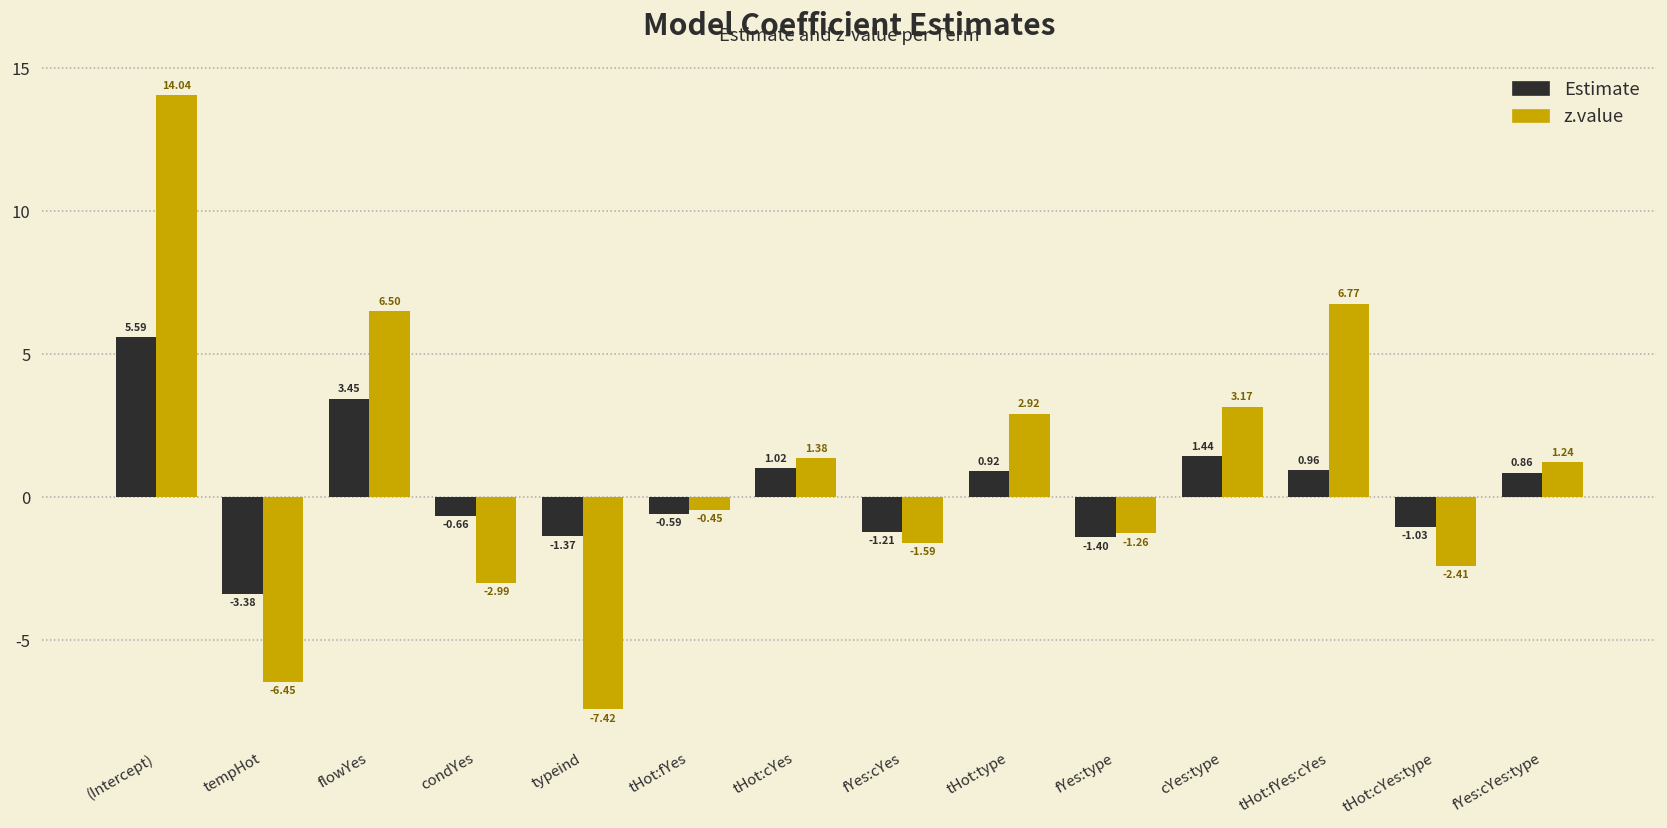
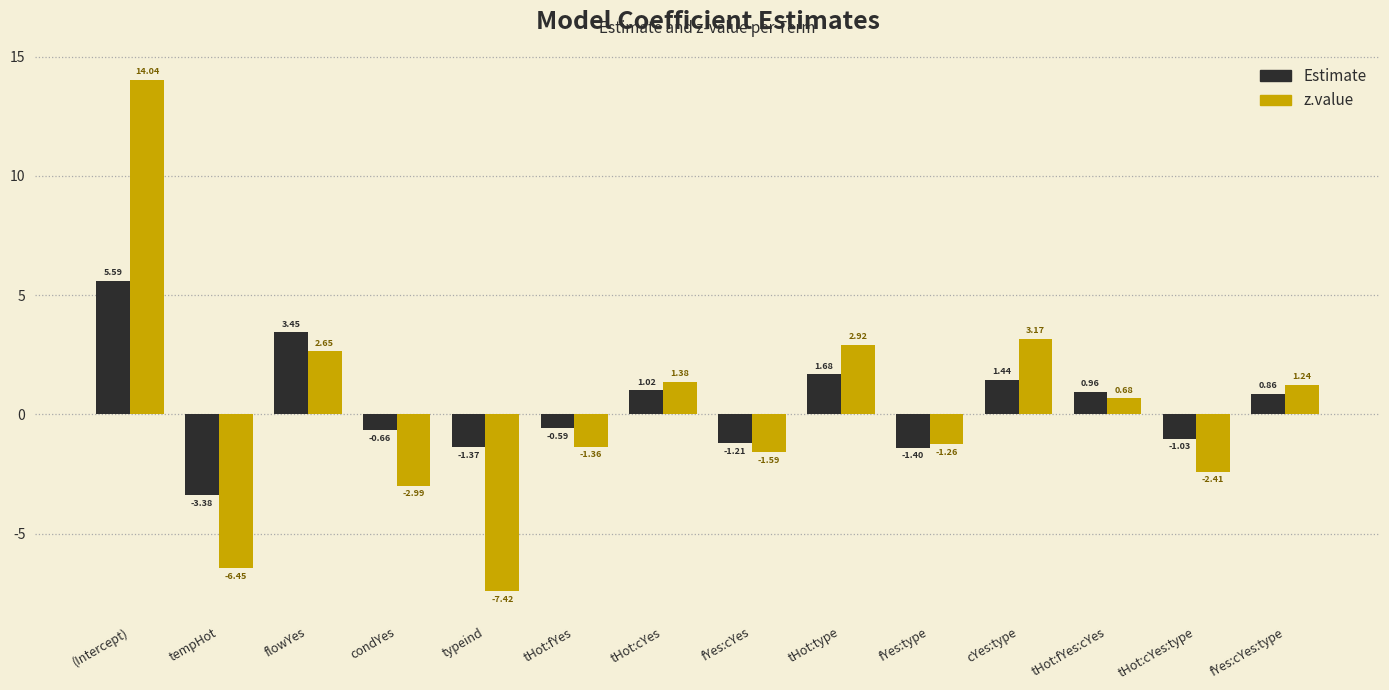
z.value, flowYes: 6.50 -> 2.65
z.value, tHot:fYes: -0.45 -> -1.36
Estimate, tHot:type: 0.92 -> 1.68
z.value, tHot:fYes:cYes: 6.77 -> 0.68
